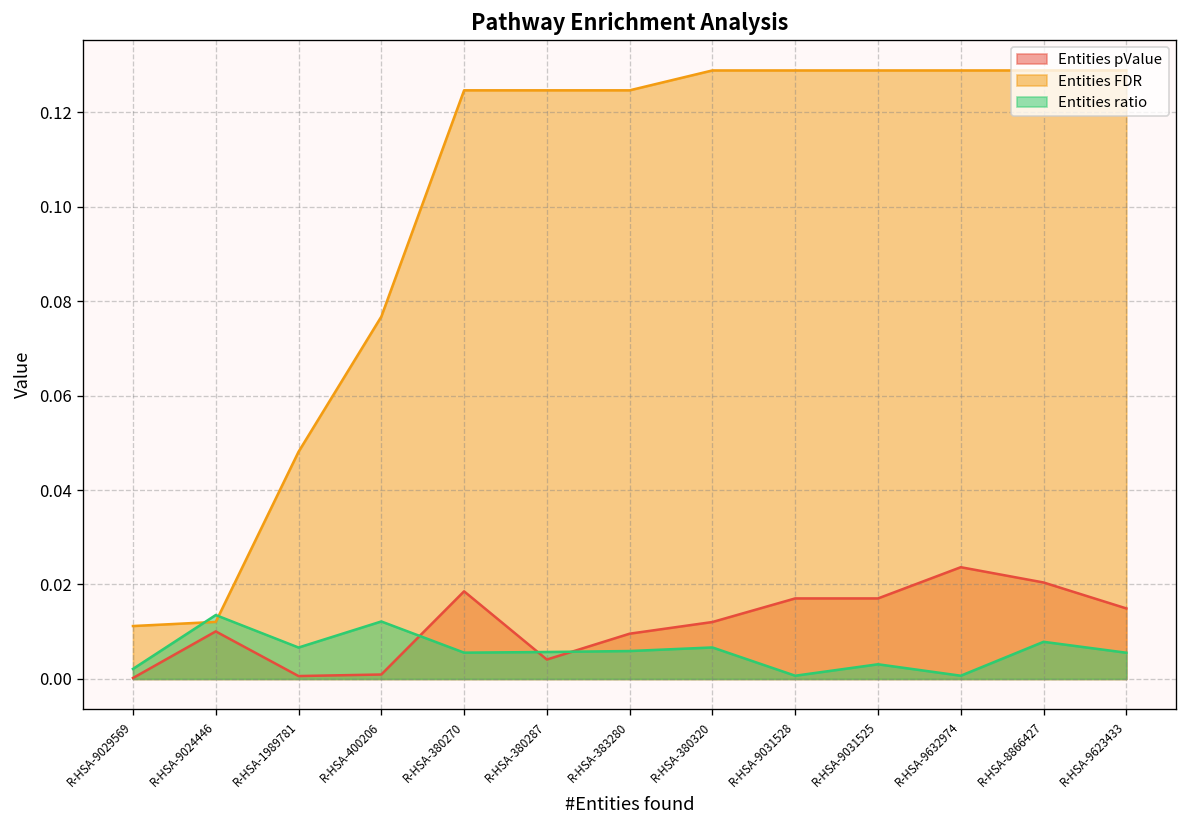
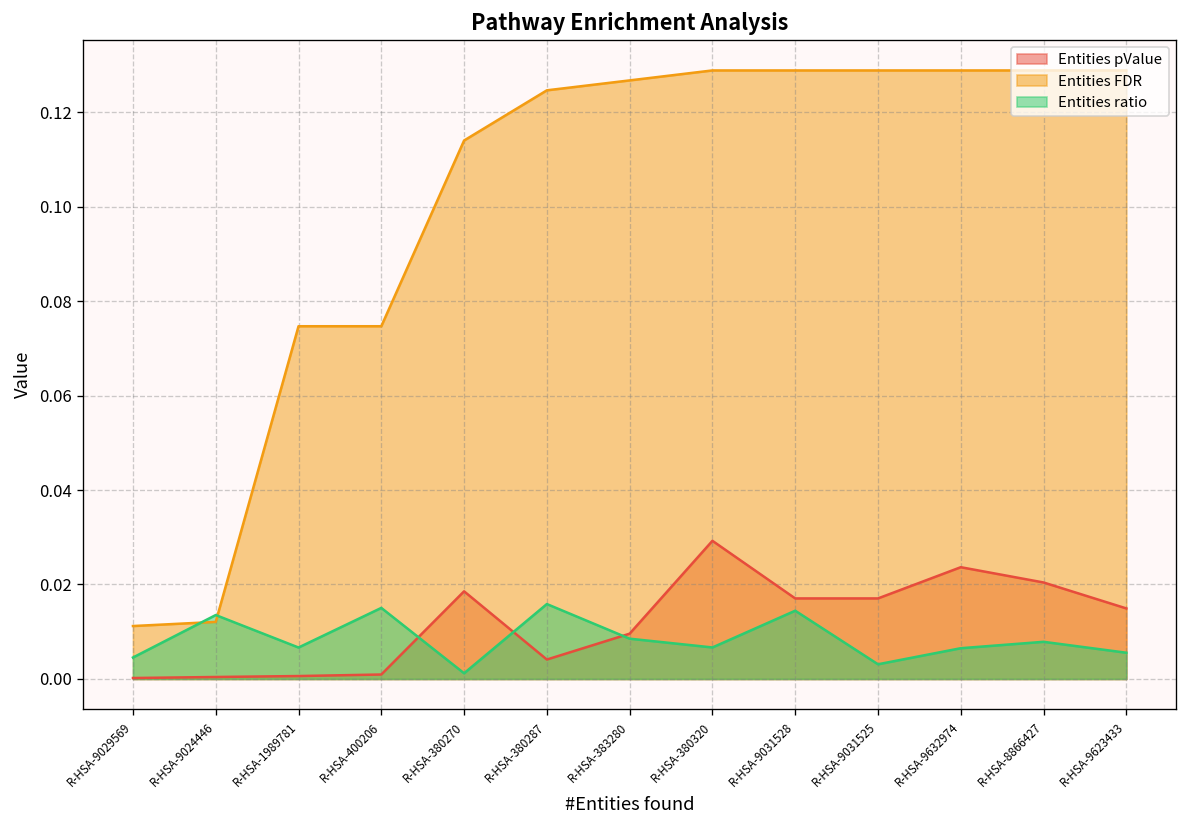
Entities ratio, R-HSA-9029569: 0.002 -> 0.005
Entities pValue, R-HSA-9024446: 0.010 -> 0.000
Entities FDR, R-HSA-1989781: 0.048 -> 0.075
Entities FDR, R-HSA-400206: 0.077 -> 0.075
Entities ratio, R-HSA-400206: 0.012 -> 0.015
Entities FDR, R-HSA-380270: 0.125 -> 0.114
Entities ratio, R-HSA-380270: 0.006 -> 0.001
Entities ratio, R-HSA-380287: 0.006 -> 0.016
Entities FDR, R-HSA-383280: 0.125 -> 0.127
Entities ratio, R-HSA-383280: 0.006 -> 0.009
Entities pValue, R-HSA-380320: 0.012 -> 0.029
Entities ratio, R-HSA-9031528: 0.001 -> 0.014
Entities ratio, R-HSA-9632974: 0.001 -> 0.007
